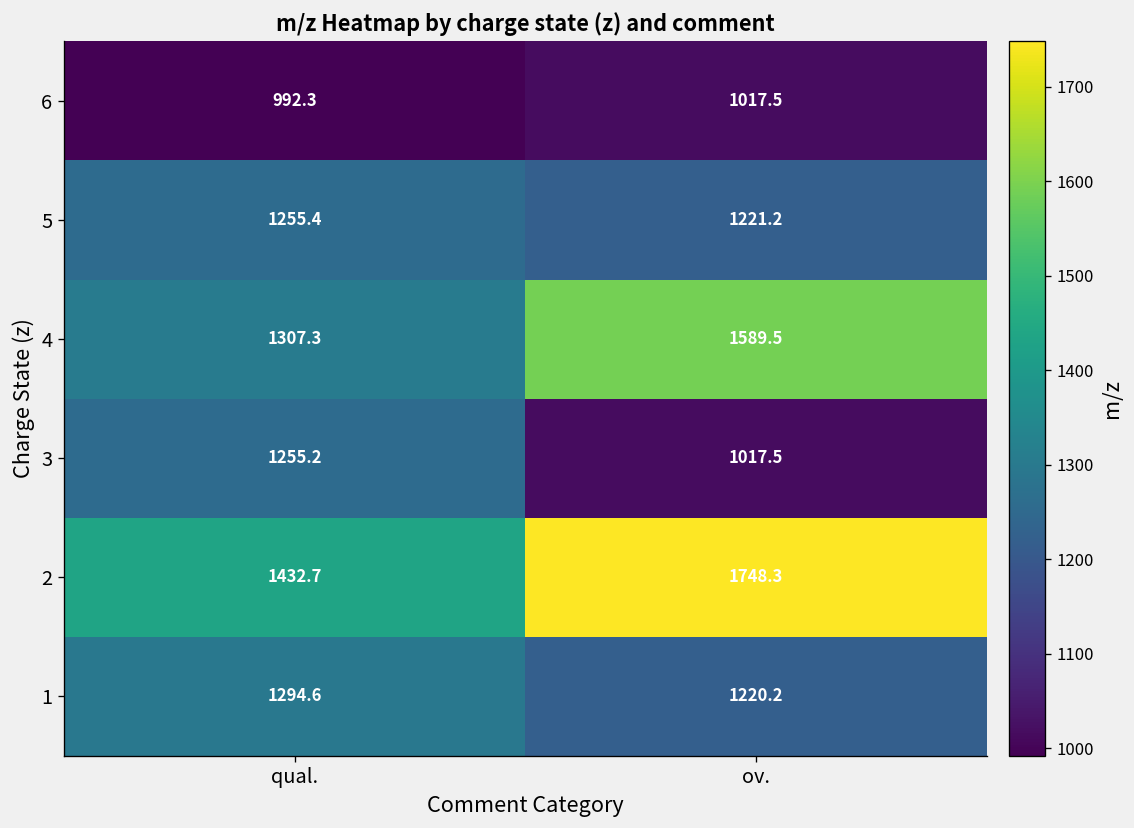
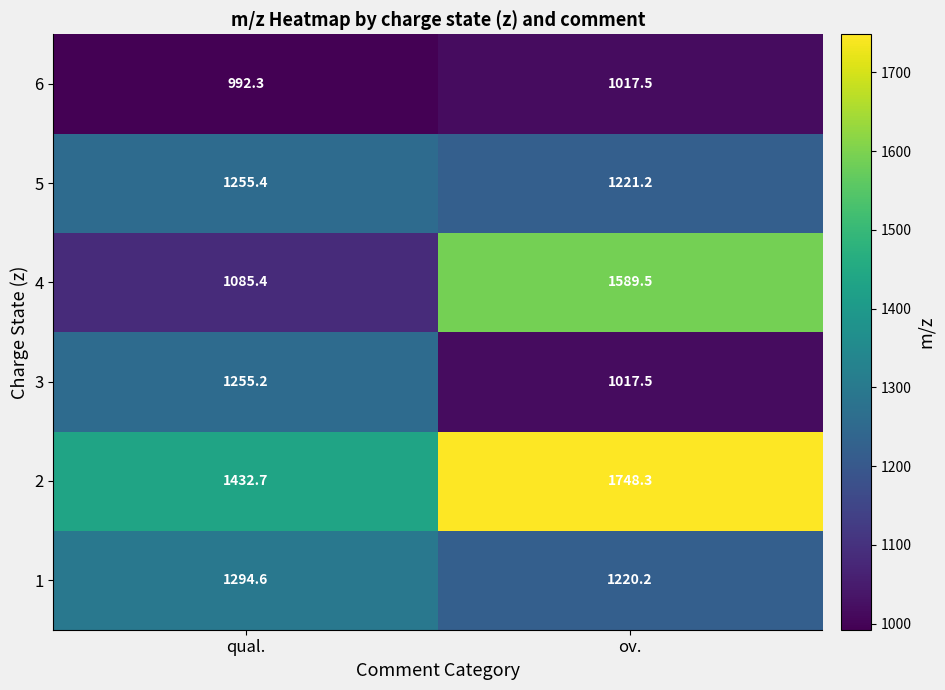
4, qual.: 1307.3 -> 1085.4
